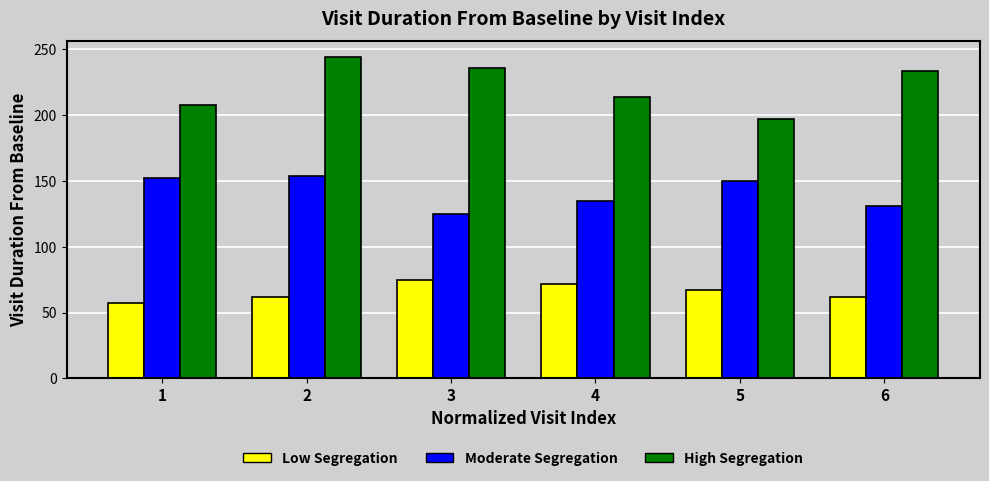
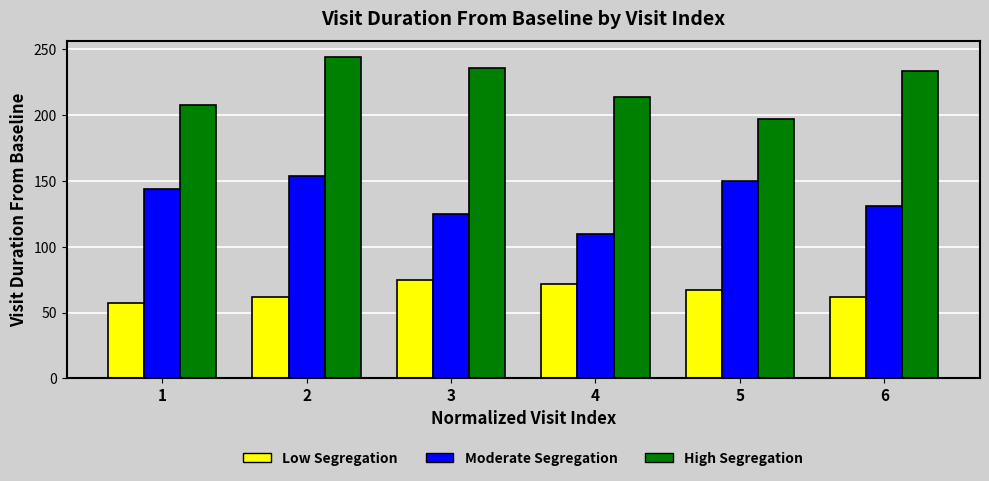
Moderate Segregation, 1: 152 -> 144
Moderate Segregation, 4: 135 -> 110
